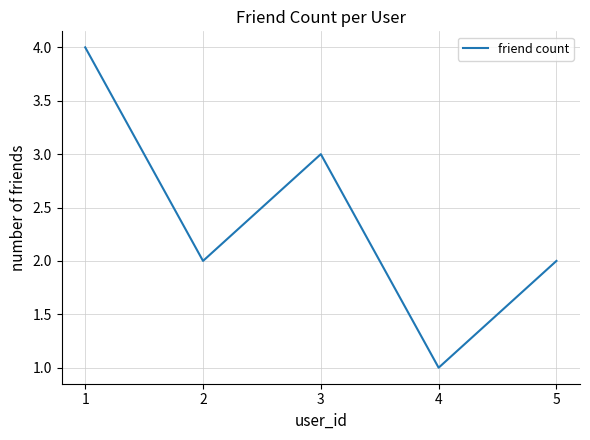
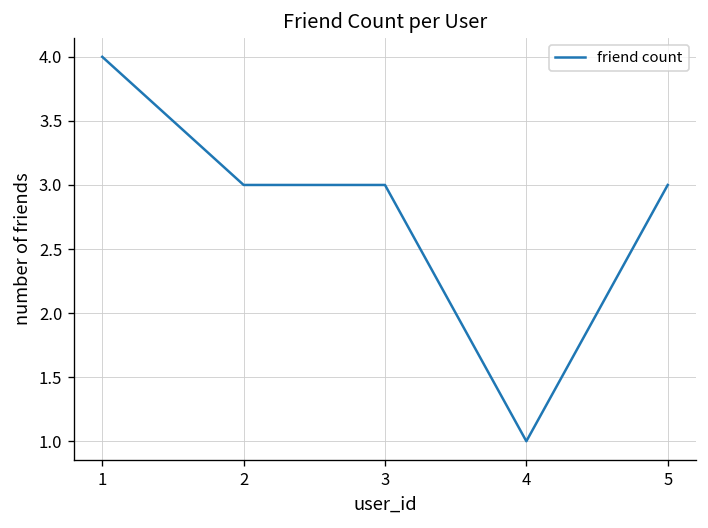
2: 2 -> 3
5: 2 -> 3
